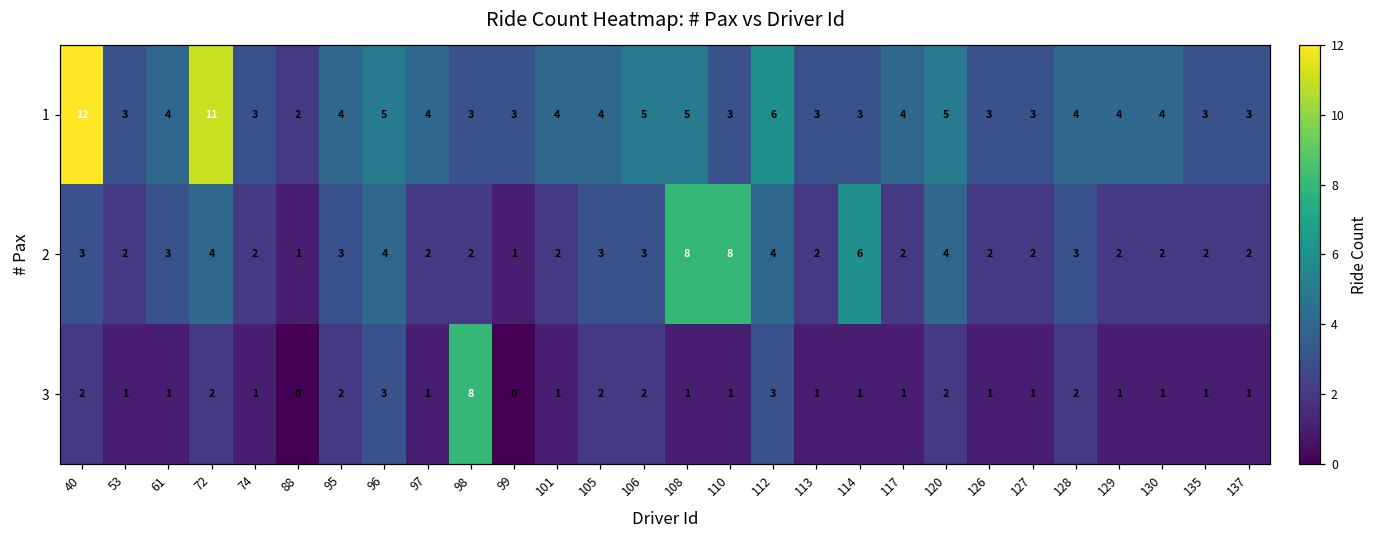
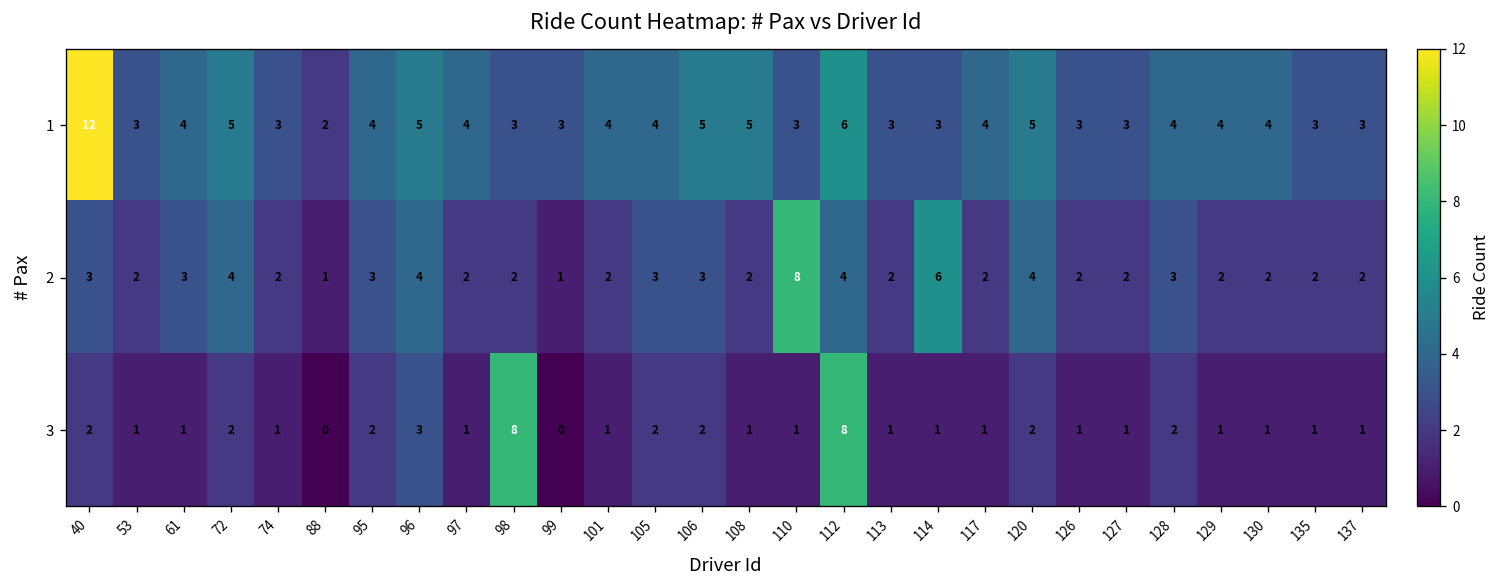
1, 72: 11 -> 5
2, 108: 8 -> 2
3, 112: 3 -> 8
